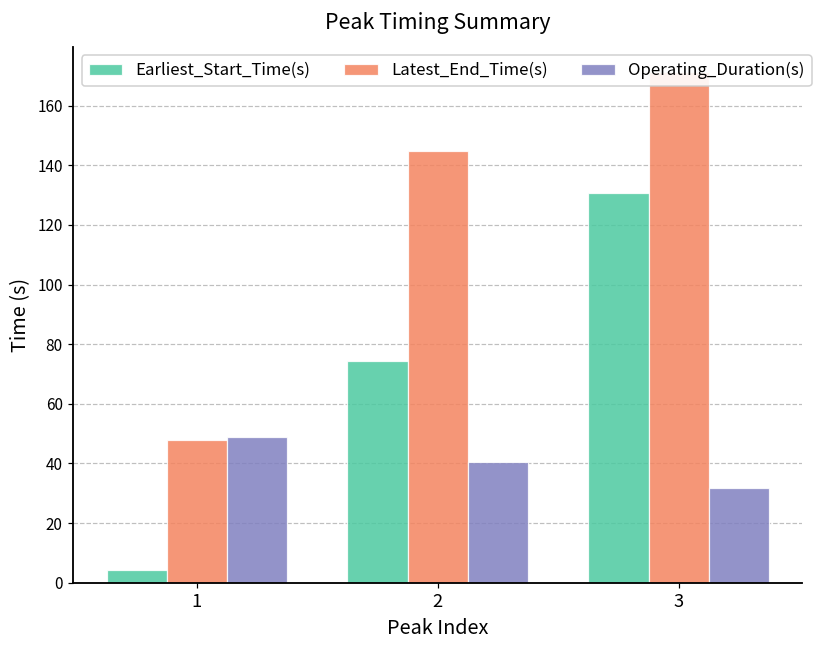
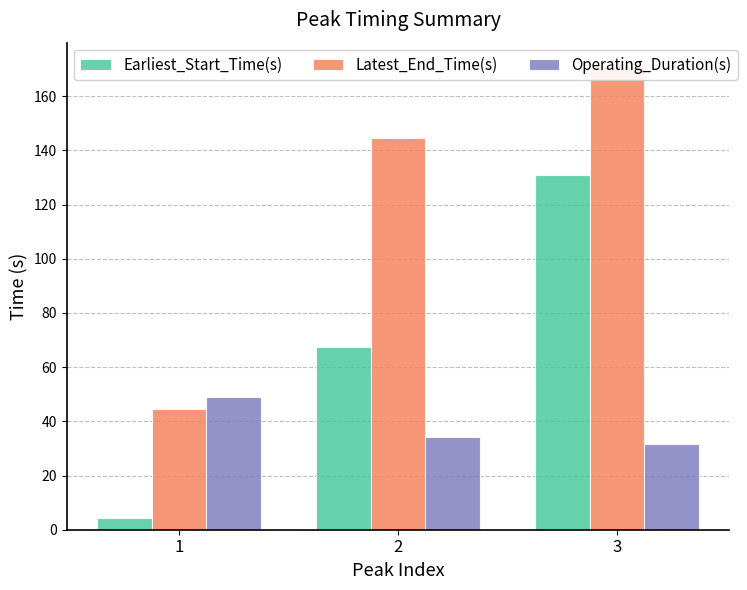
Latest_End_Time(s), 1: 48 -> 45
Earliest_Start_Time(s), 2: 74 -> 67
Operating_Duration(s), 2: 40 -> 34
